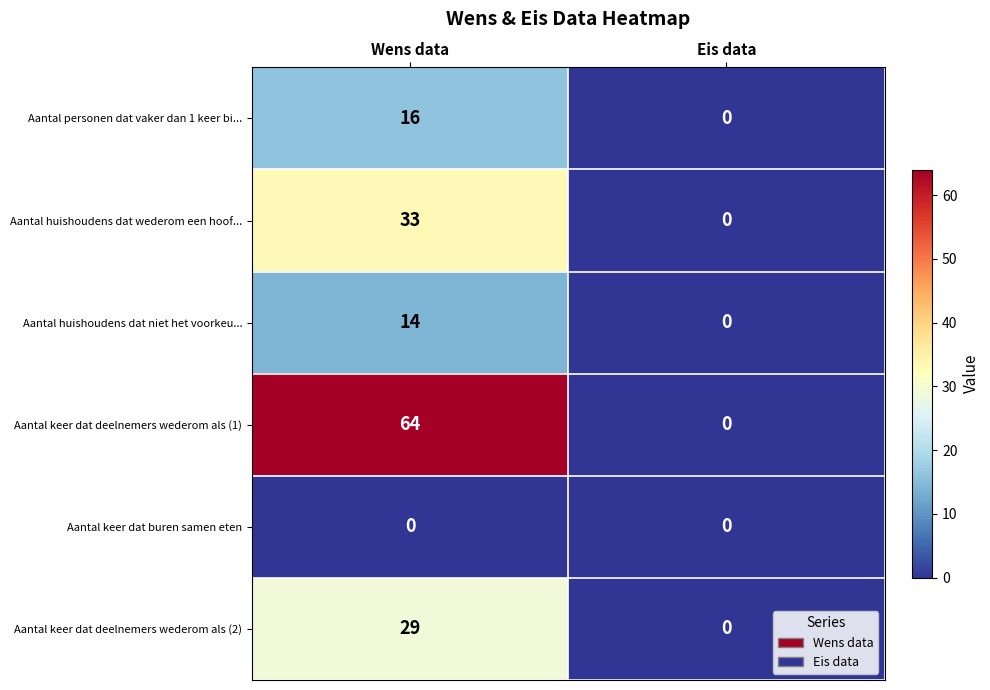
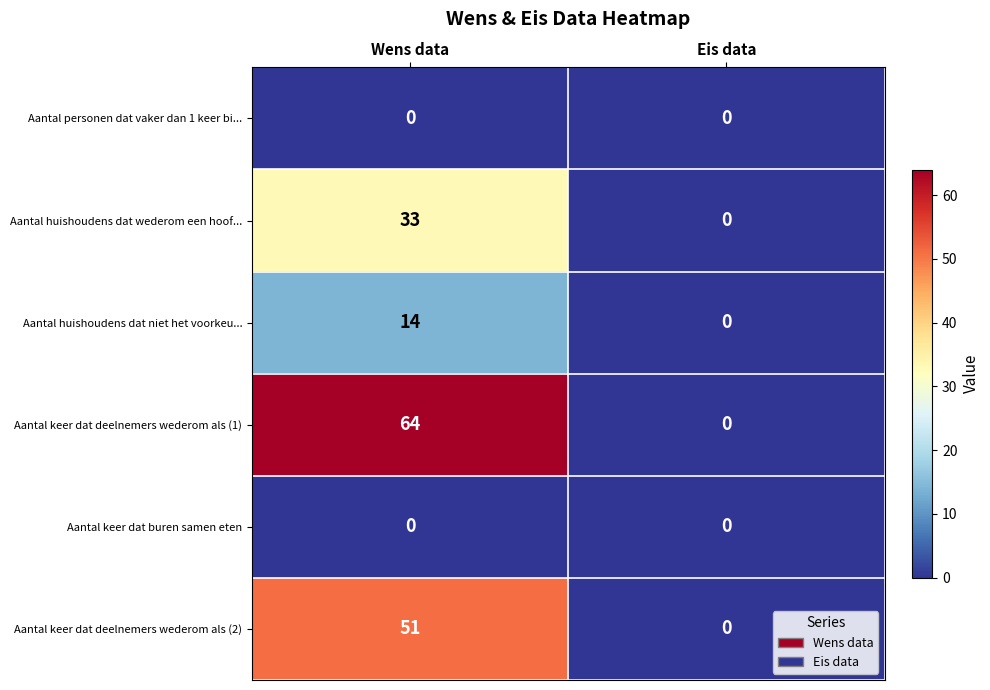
Aantal personen dat vaker dan 1 keer bi..., Wens data: 16 -> 0
Aantal keer dat deelnemers wederom als (2), Wens data: 29 -> 51
